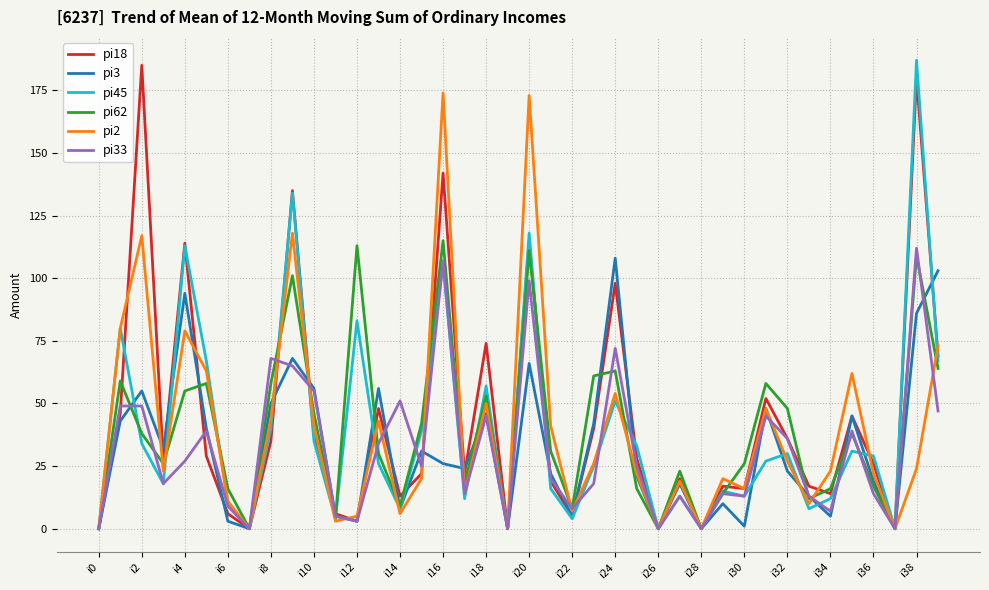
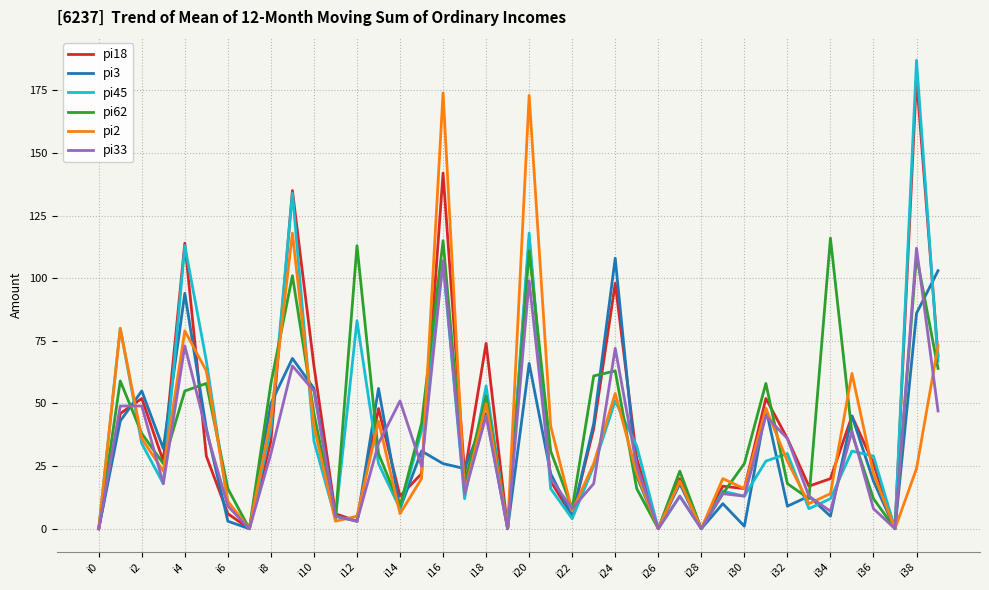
pi18, i2: 185 -> 52
pi2, i2: 117 -> 36
pi33, i4: 27 -> 73
pi33, i8: 68 -> 30
pi18, i10: 37 -> 65
pi3, i32: 23 -> 9
pi62, i32: 48 -> 18
pi18, i34: 14 -> 20
pi62, i34: 16 -> 116
pi2, i34: 23 -> 14
pi62, i36: 17 -> 12
pi33, i36: 14 -> 8
